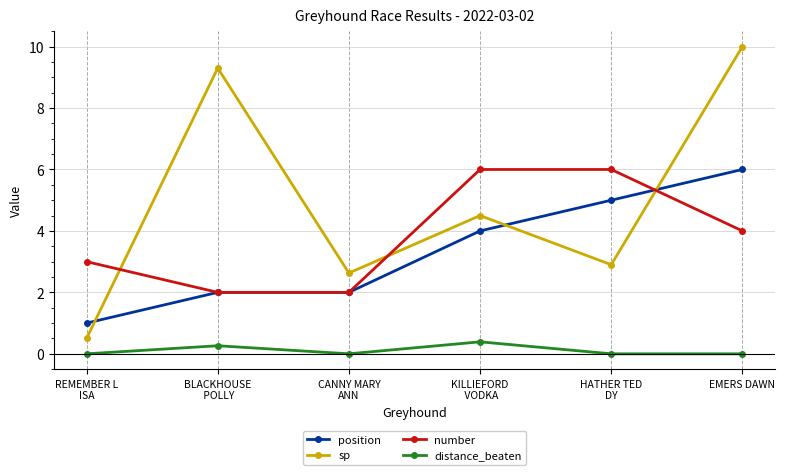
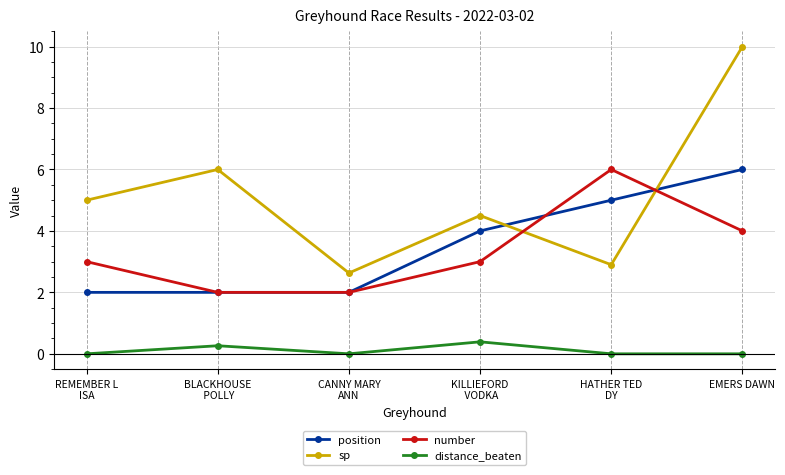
position, REMEMBER L ISA: 1 -> 2
sp, REMEMBER L ISA: 0.5 -> 5.0
sp, BLACKHOUSE POLLY: 9.3 -> 6.0
number, KILLIEFORD VODKA: 6 -> 3
